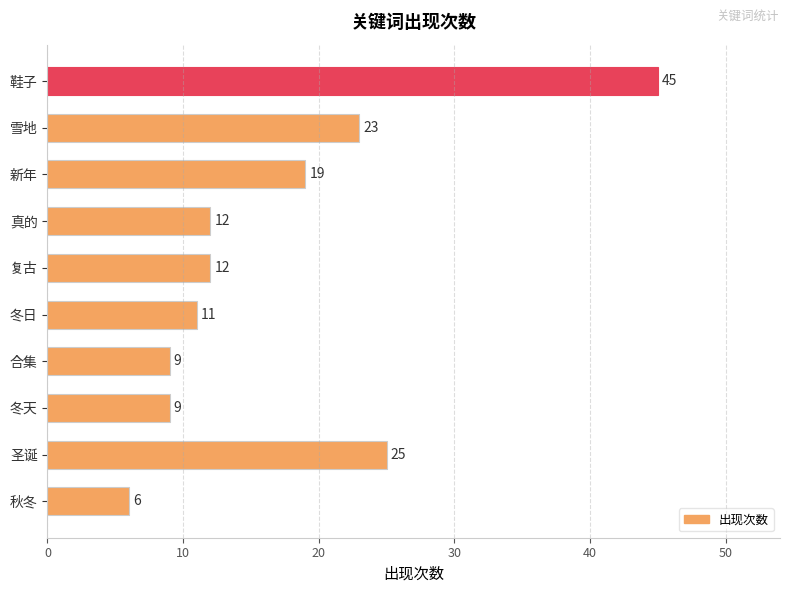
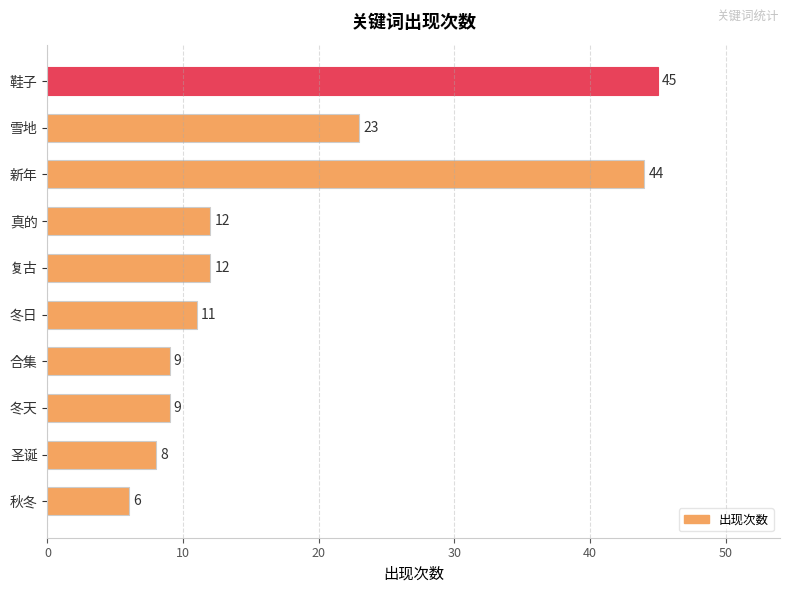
新年: 19 -> 44
圣诞: 25 -> 8
